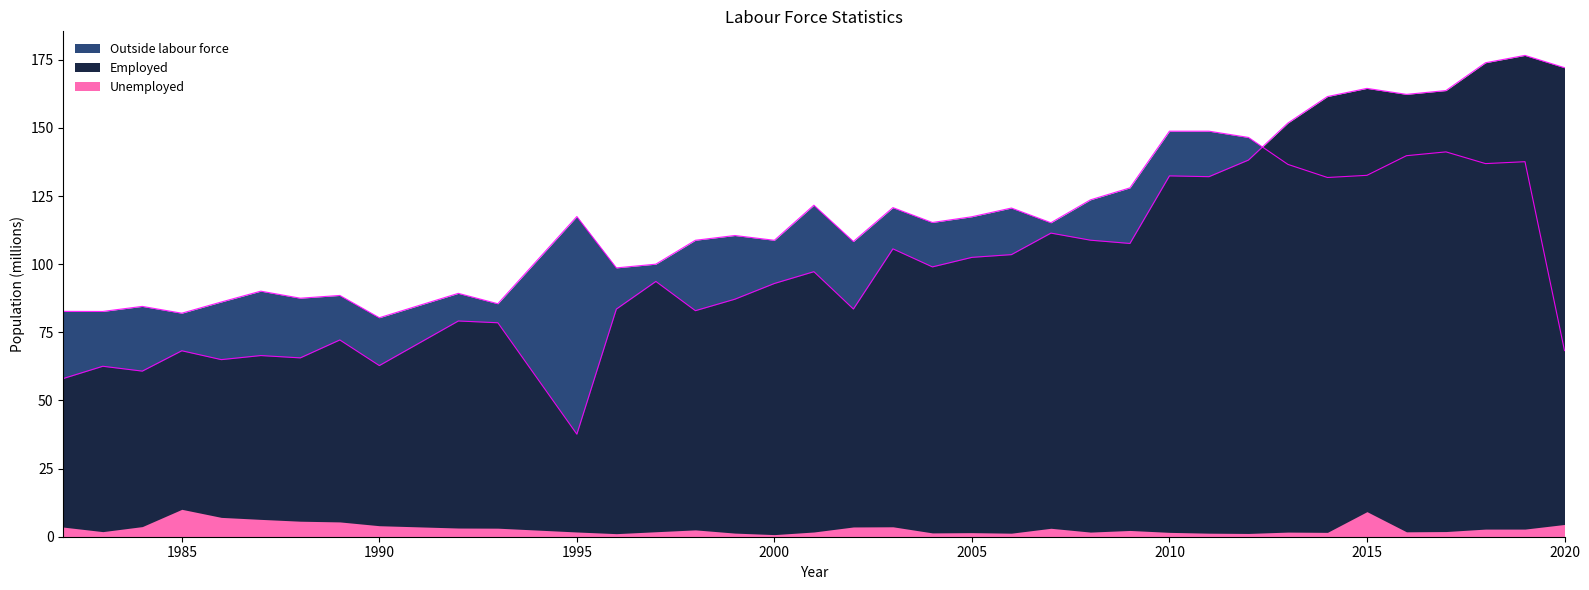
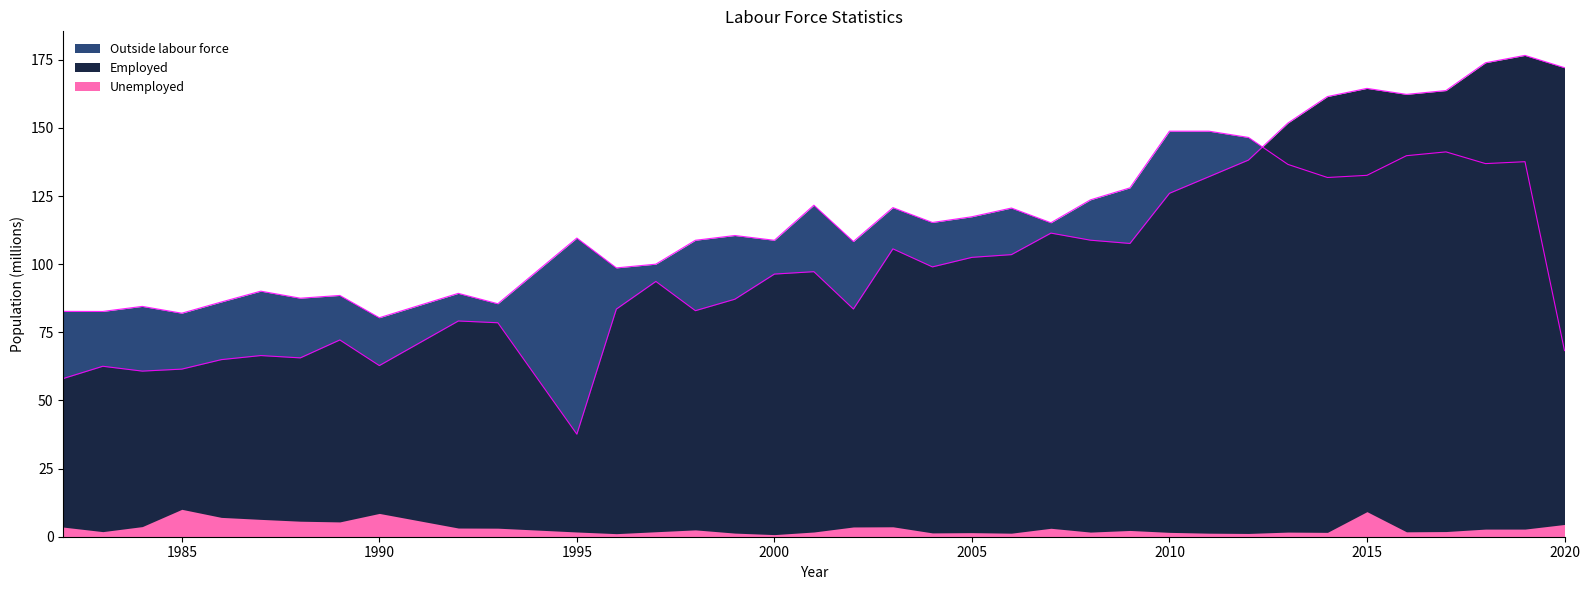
Employed, 1985: 68 -> 61
Unemployed, 1990: 4 -> 9
Outside labour force, 1995: 117 -> 110
Employed, 2000: 93 -> 96
Employed, 2010: 132 -> 126
